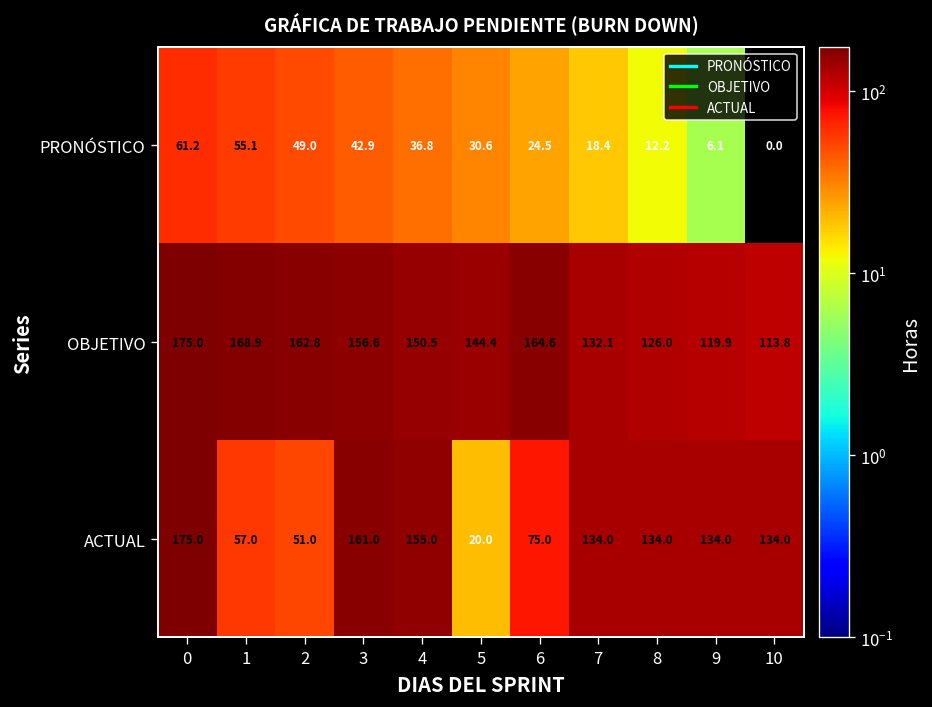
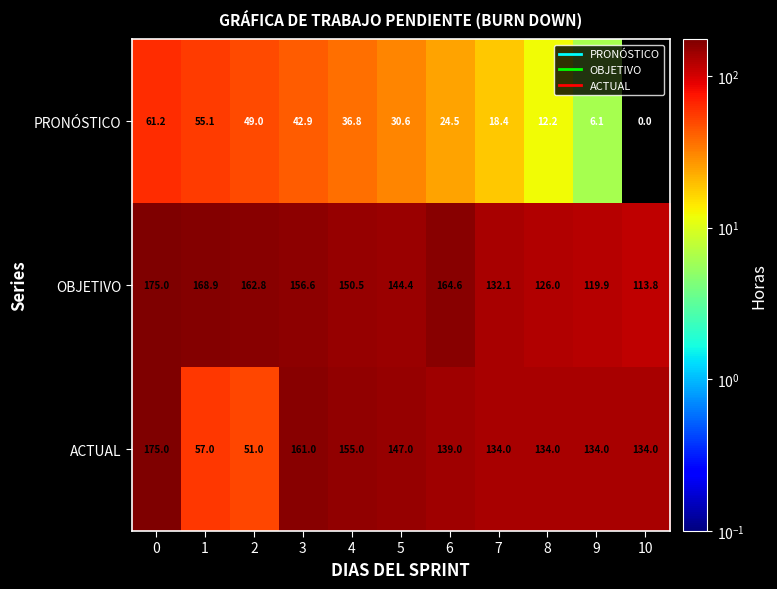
ACTUAL, 5: 20.0 -> 147.0
ACTUAL, 6: 75.0 -> 139.0
